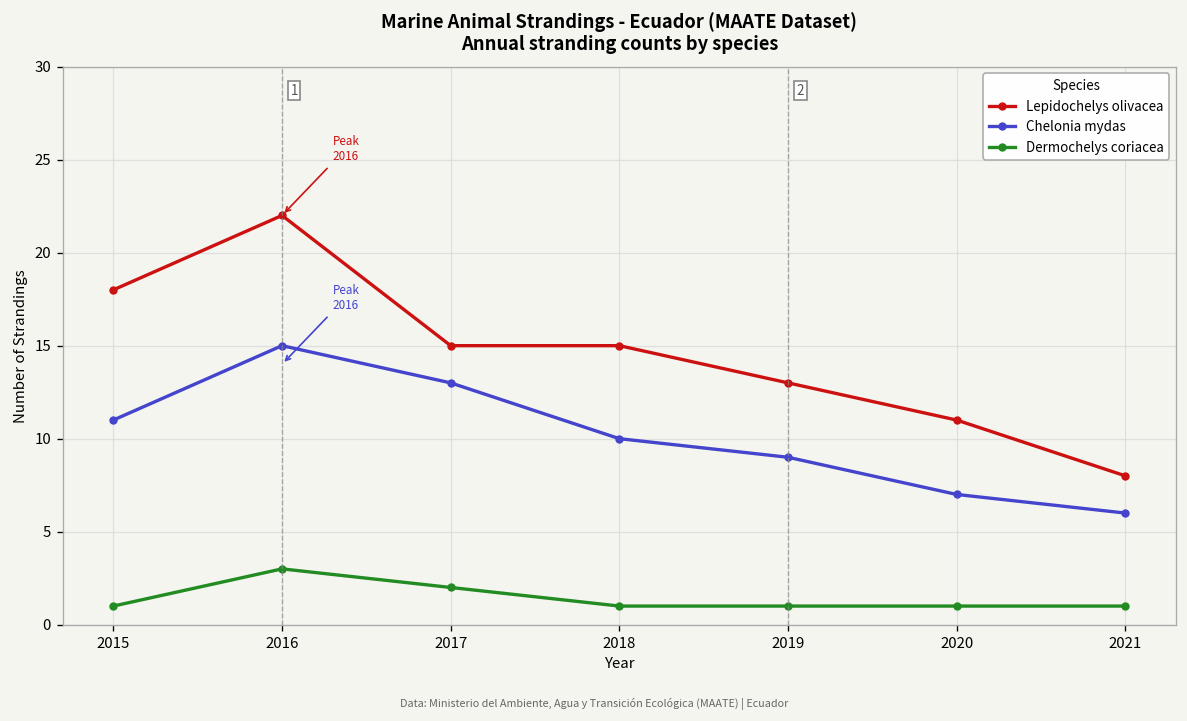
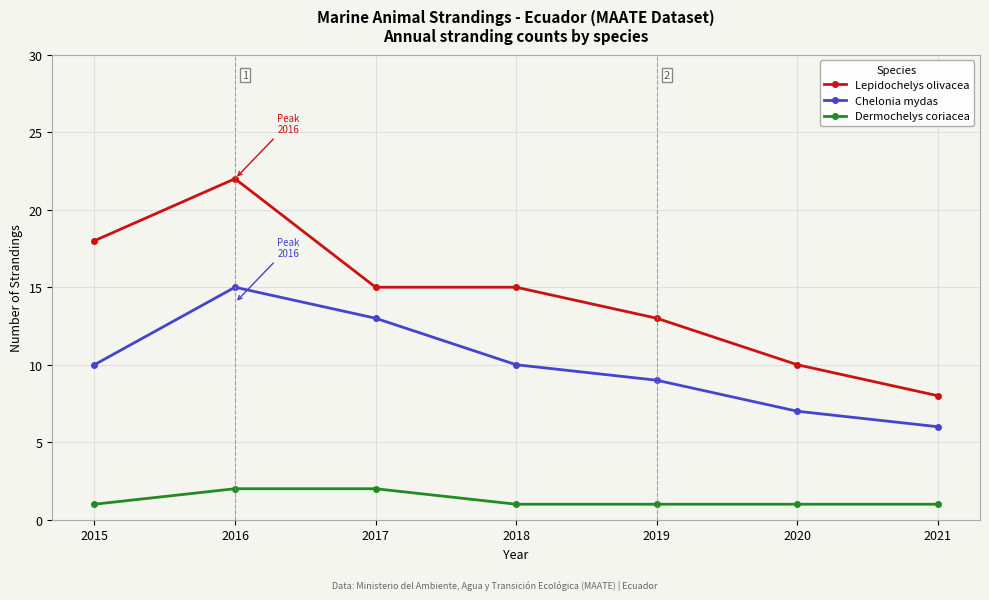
Chelonia mydas, 2015: 11 -> 10
Dermochelys coriacea, 2016: 3 -> 2
Lepidochelys olivacea, 2020: 11 -> 10
